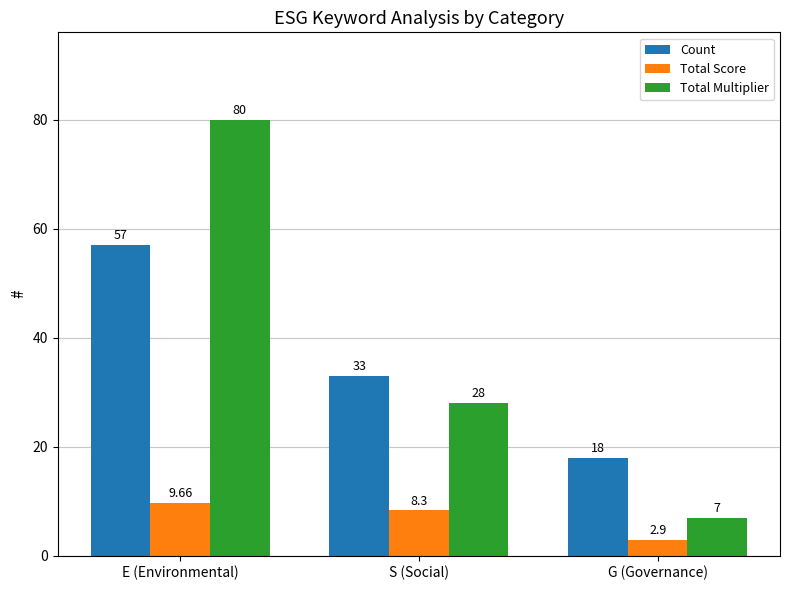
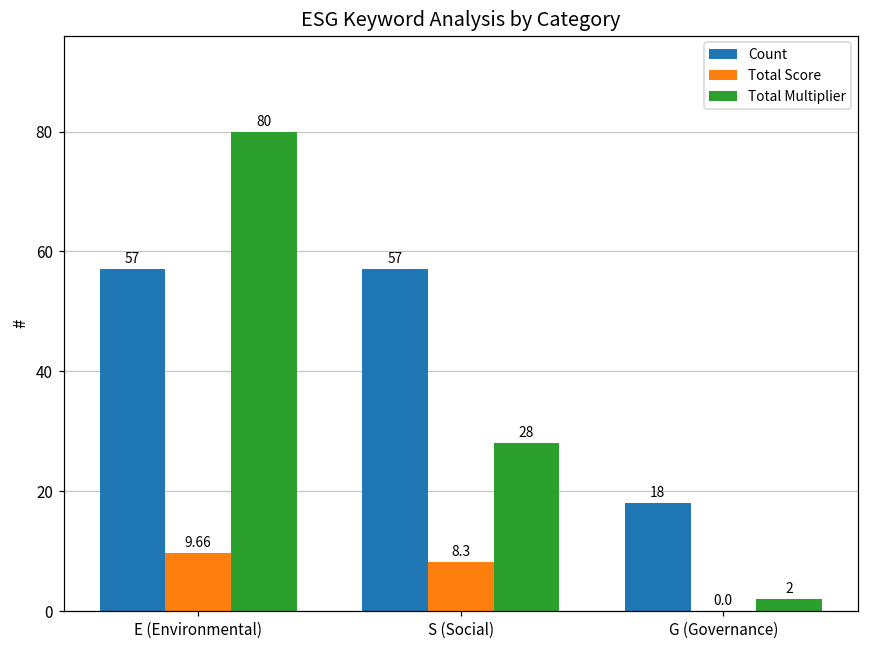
Count, S (Social): 33 -> 57
Total Score, G (Governance): 2.9 -> 0.0
Total Multiplier, G (Governance): 7 -> 2
